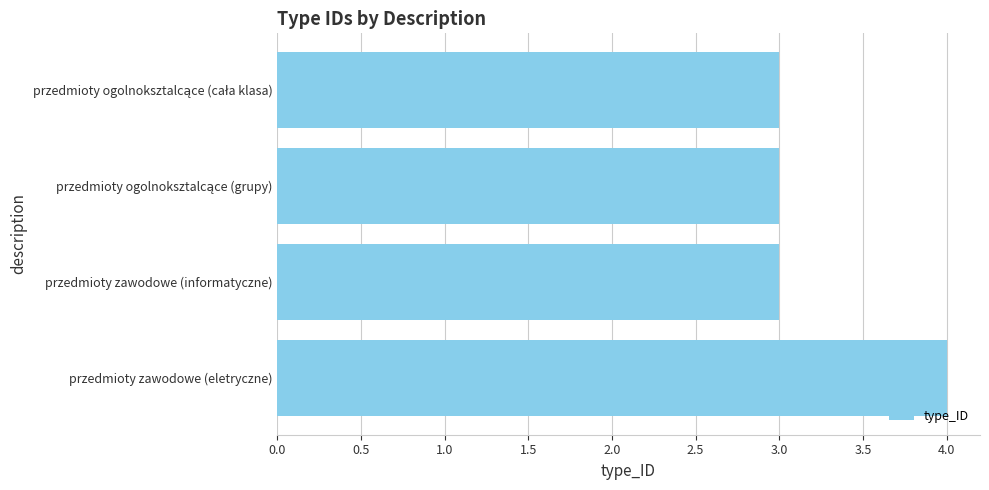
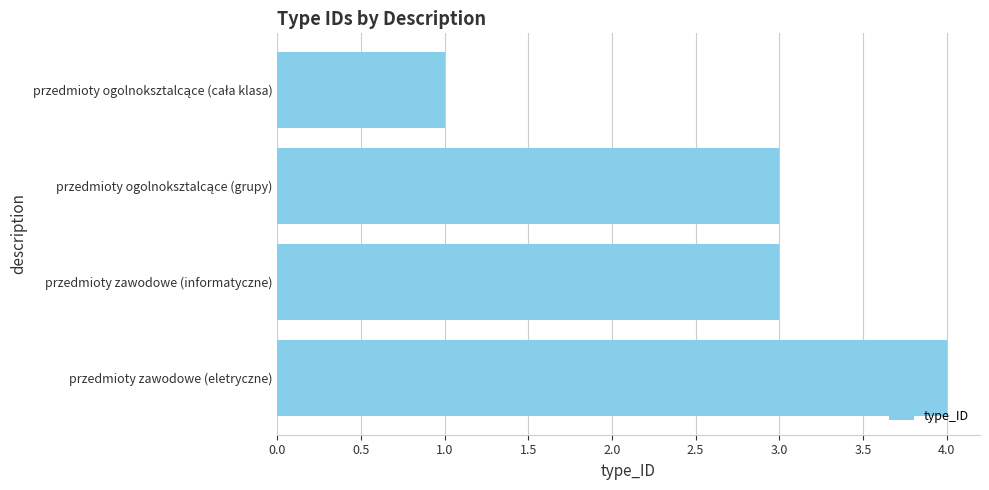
przedmioty ogolnoksztalcące (cała klasa): 3 -> 1
